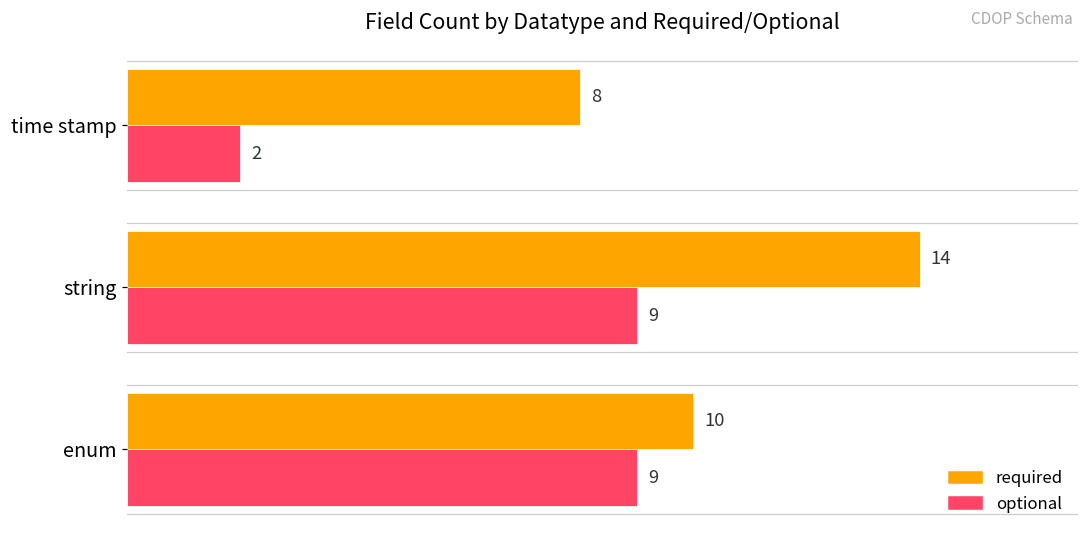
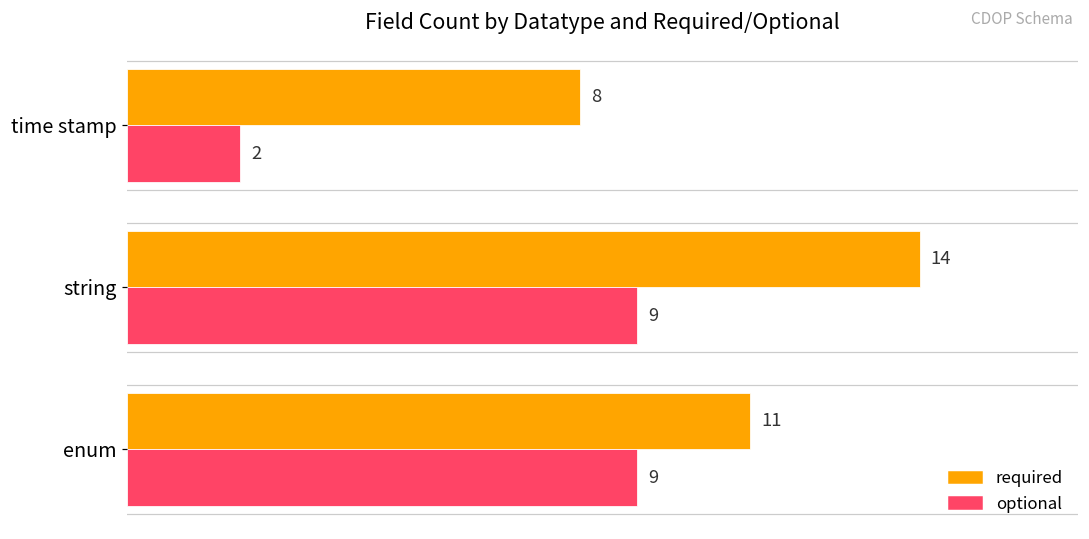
required, enum: 10 -> 11
